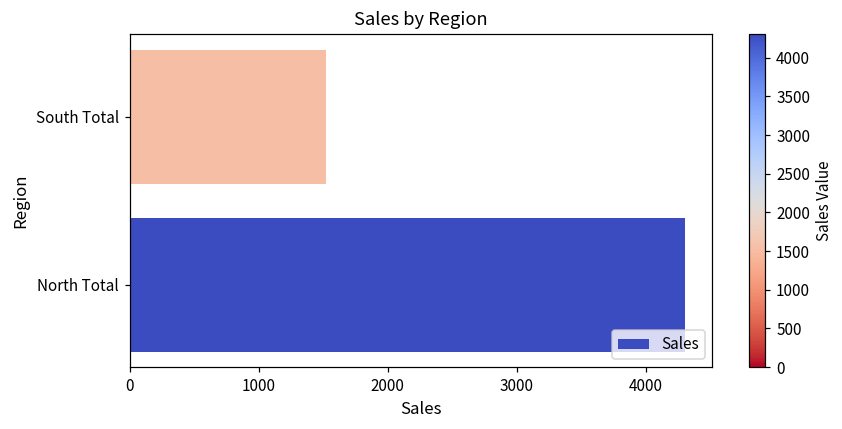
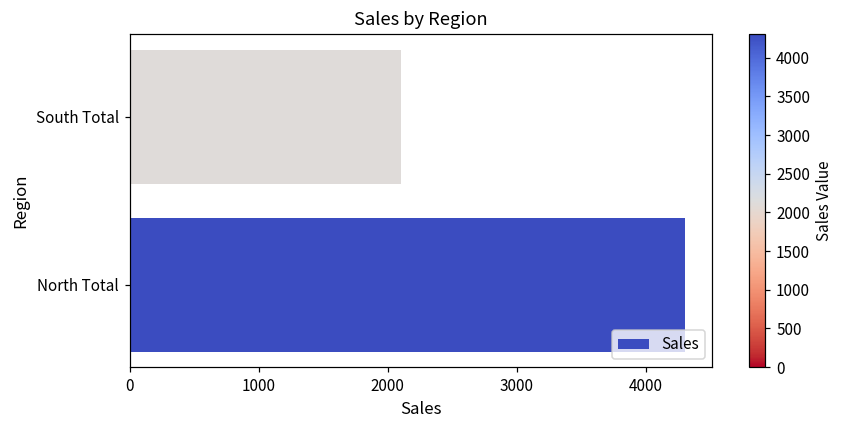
South Total: 1520 -> 2100
